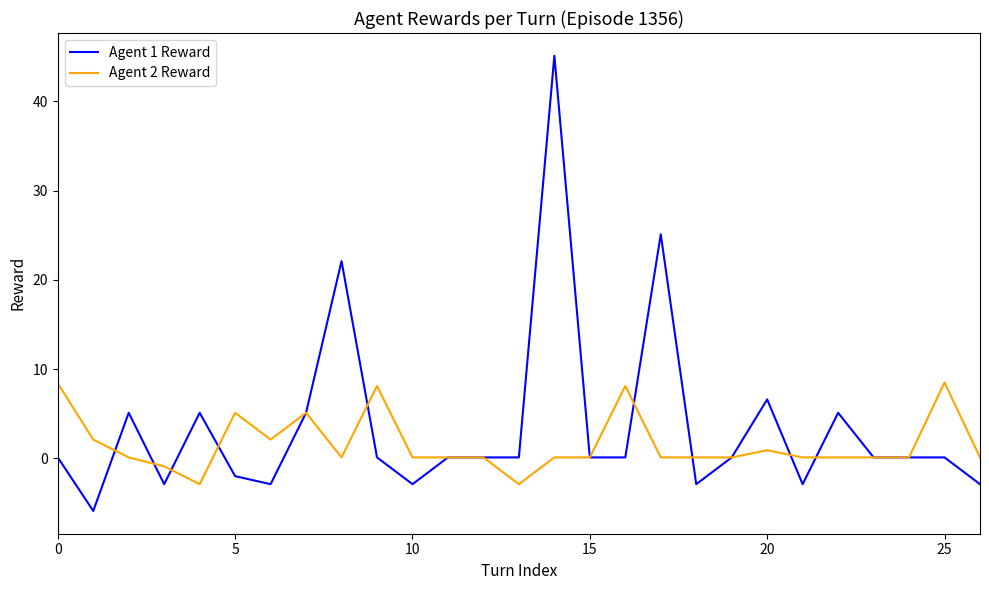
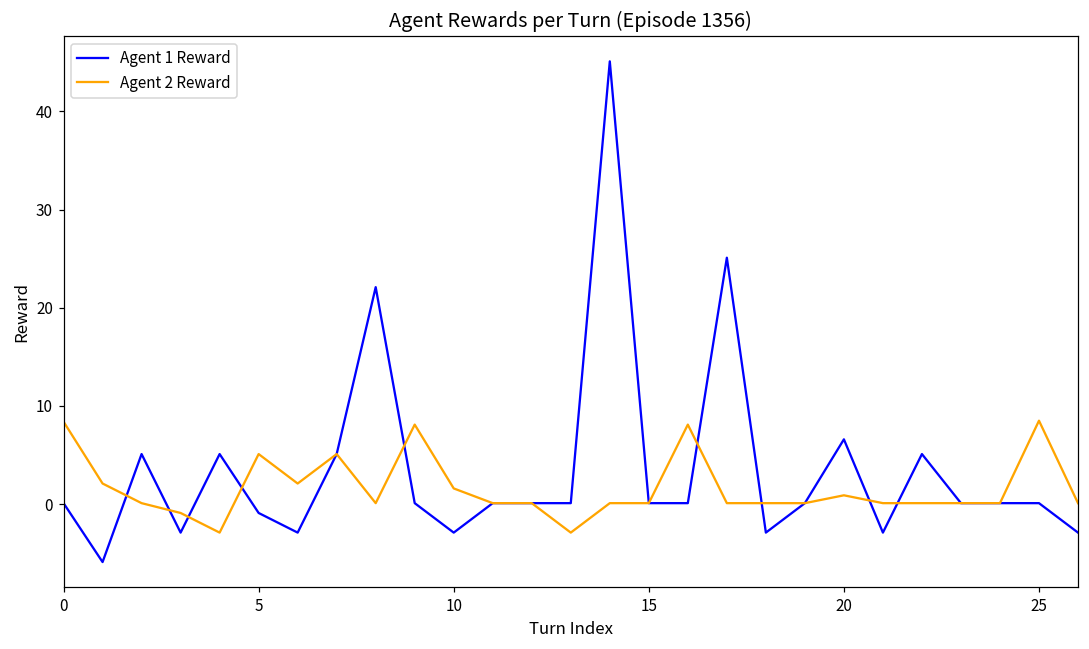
Agent 1 Reward, 5: -2 -> -1
Agent 2 Reward, 10: 0 -> 2
